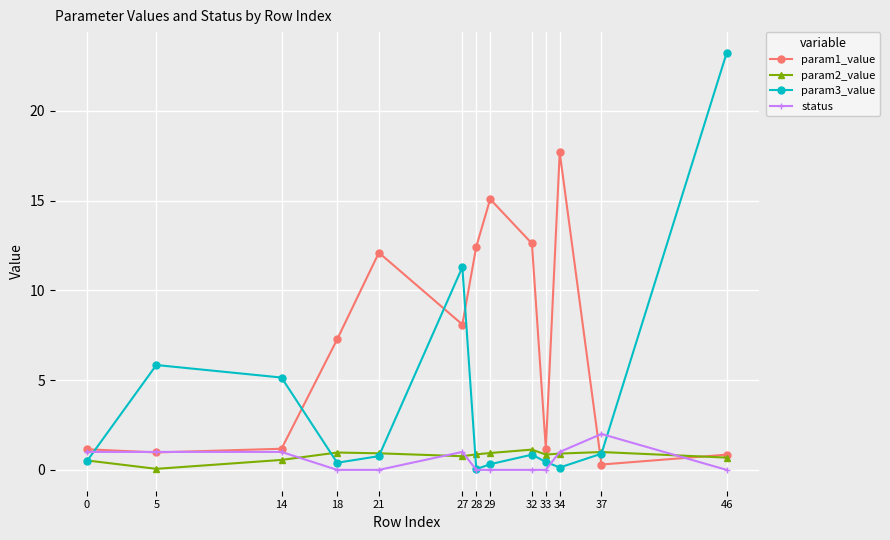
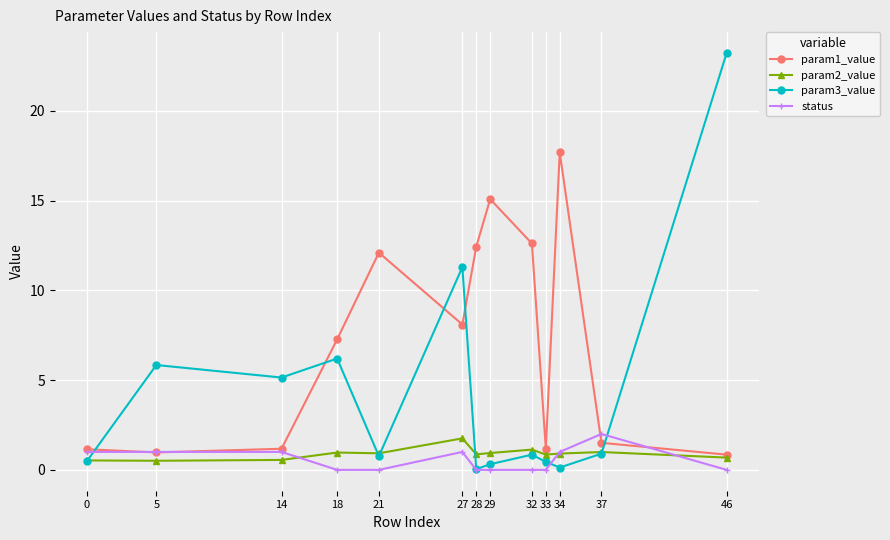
param2_value, 5: 0.1 -> 0.5
param3_value, 18: 0.4 -> 6.2
param2_value, 27: 0.8 -> 1.8
param1_value, 37: 0.3 -> 1.5
